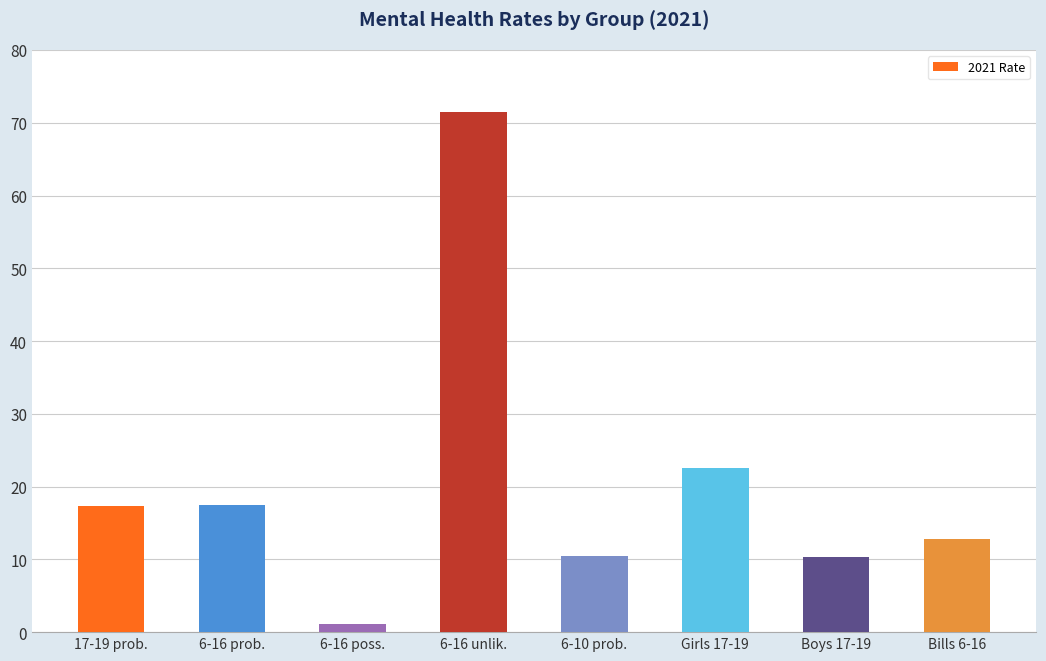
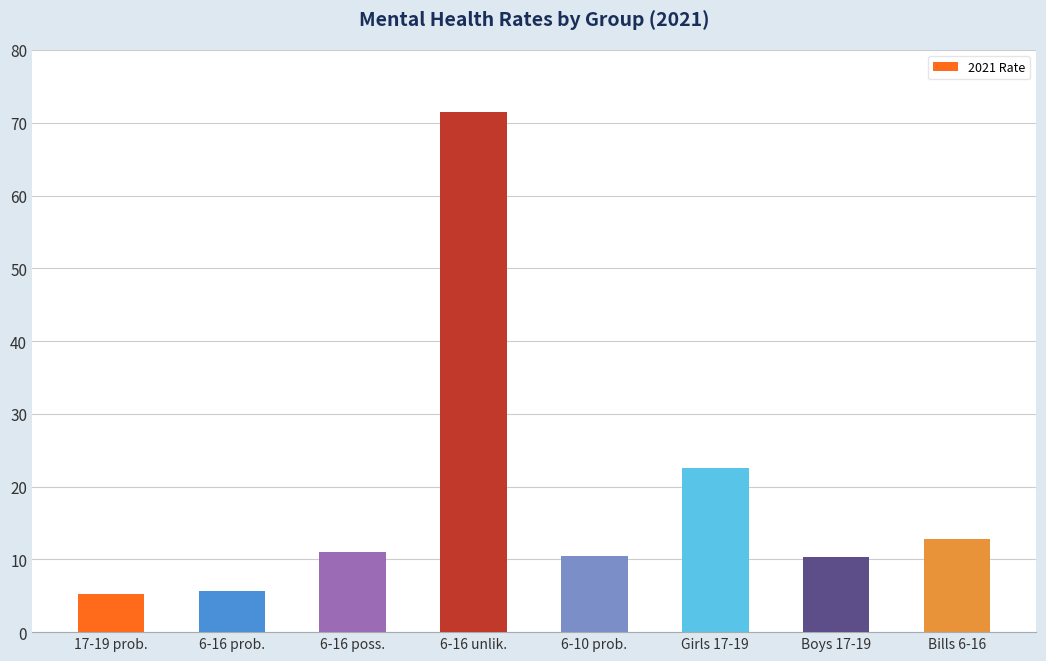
17-19 prob.: 17 -> 5
6-16 prob.: 17 -> 6
6-16 poss.: 1 -> 11
